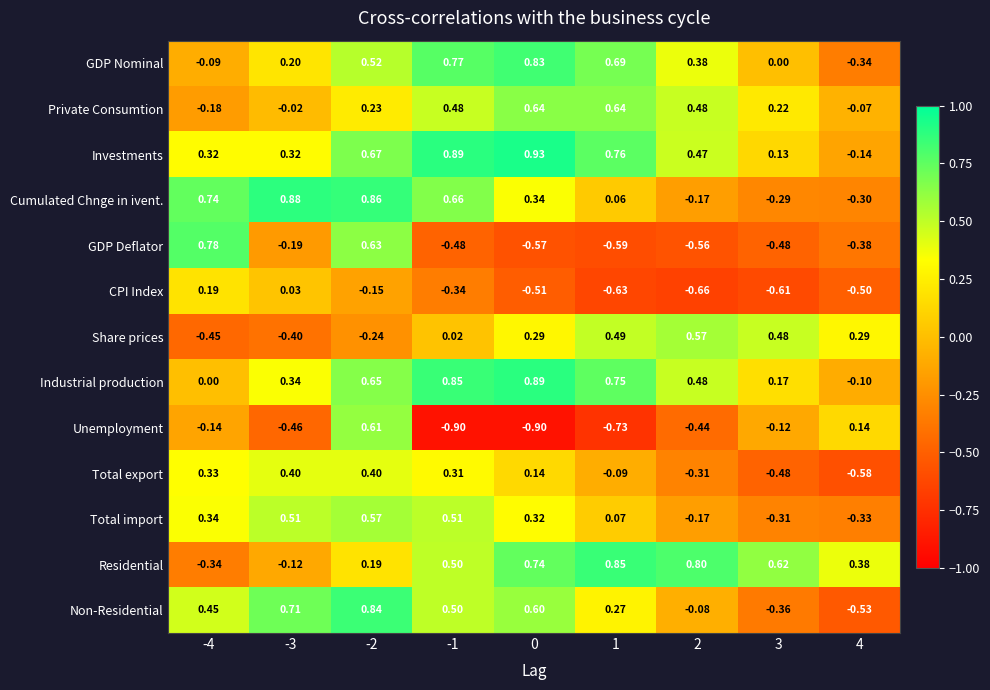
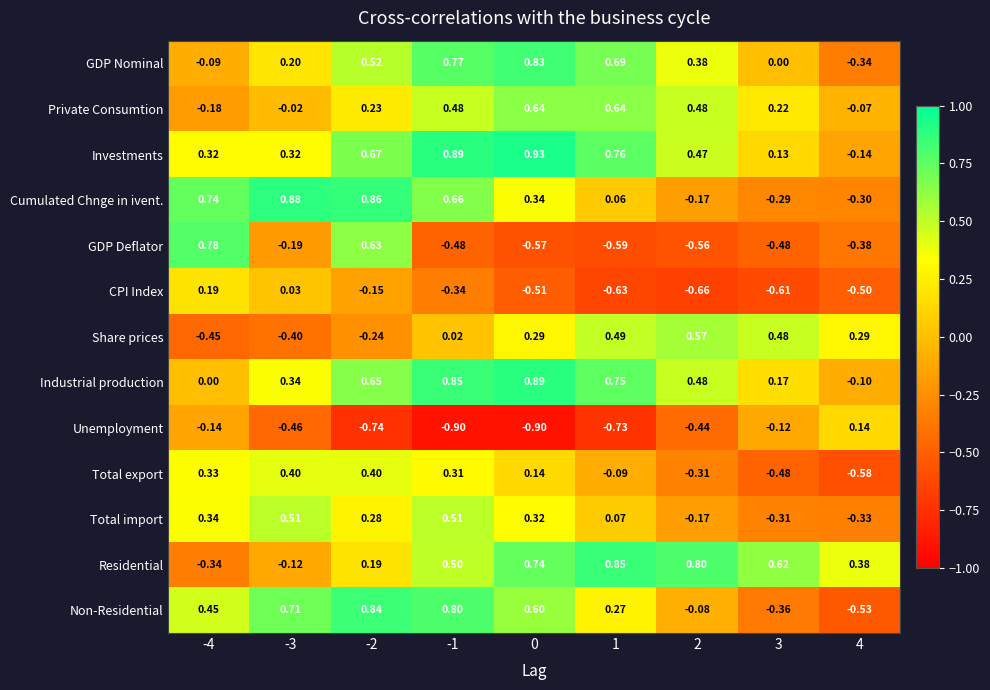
Unemployment, -2: 0.61 -> -0.74
Total import, -2: 0.57 -> 0.28
Non-Residential, -1: 0.50 -> 0.80
